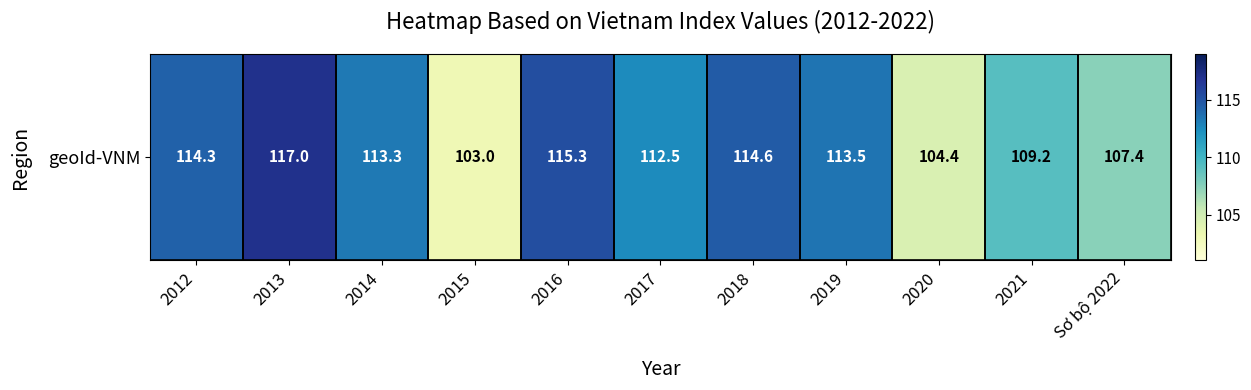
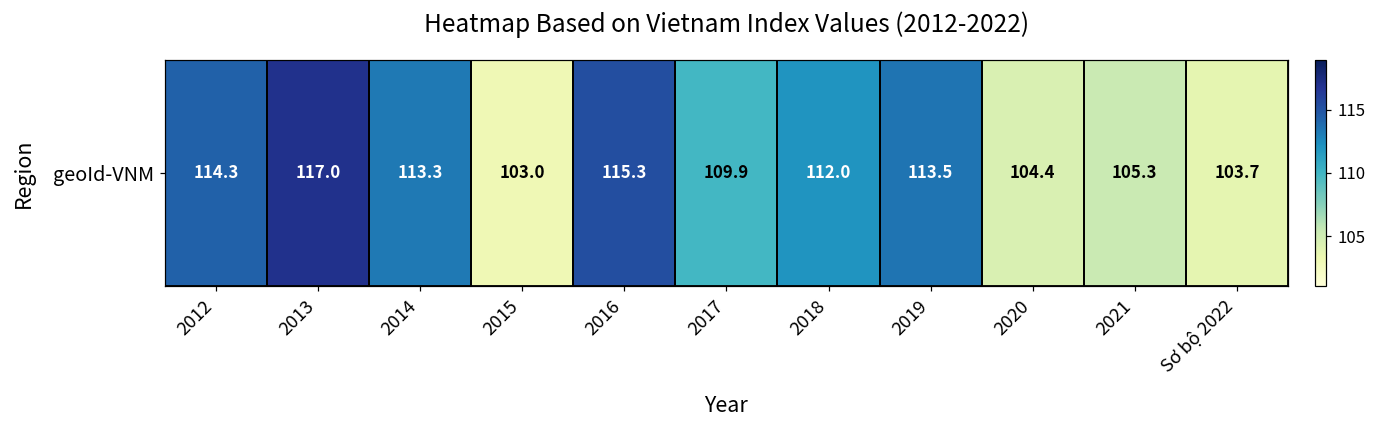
geoId-VNM, 2017: 112.5 -> 109.9
geoId-VNM, 2018: 114.6 -> 112.0
geoId-VNM, 2021: 109.2 -> 105.3
geoId-VNM, Sơ bộ 2022: 107.4 -> 103.7
